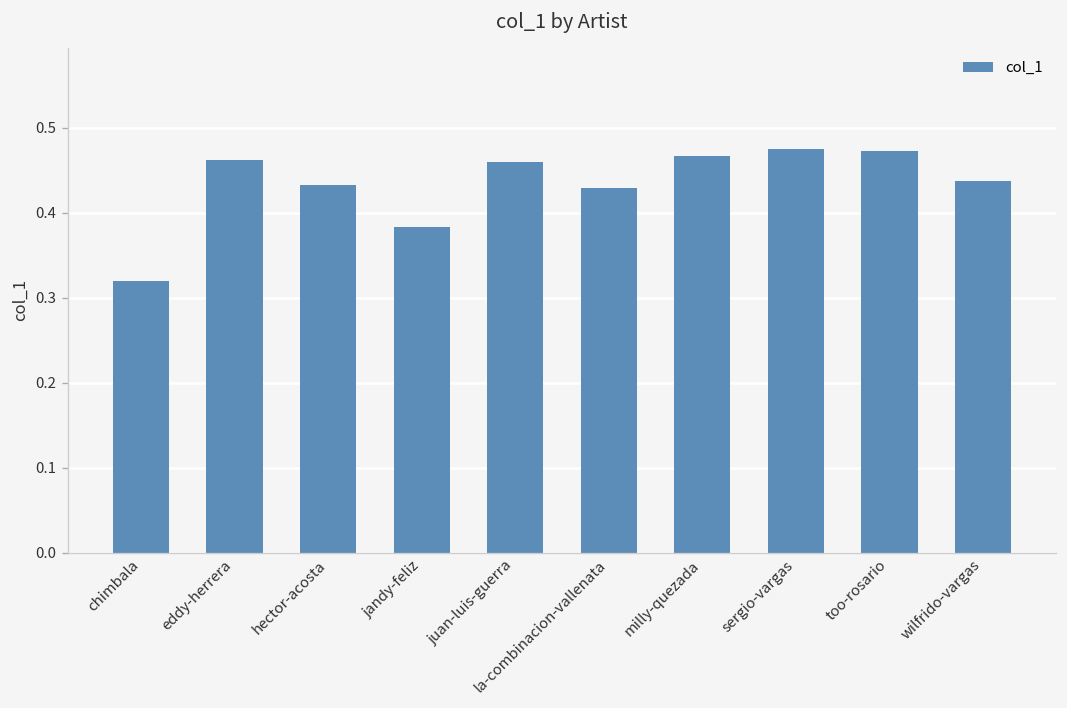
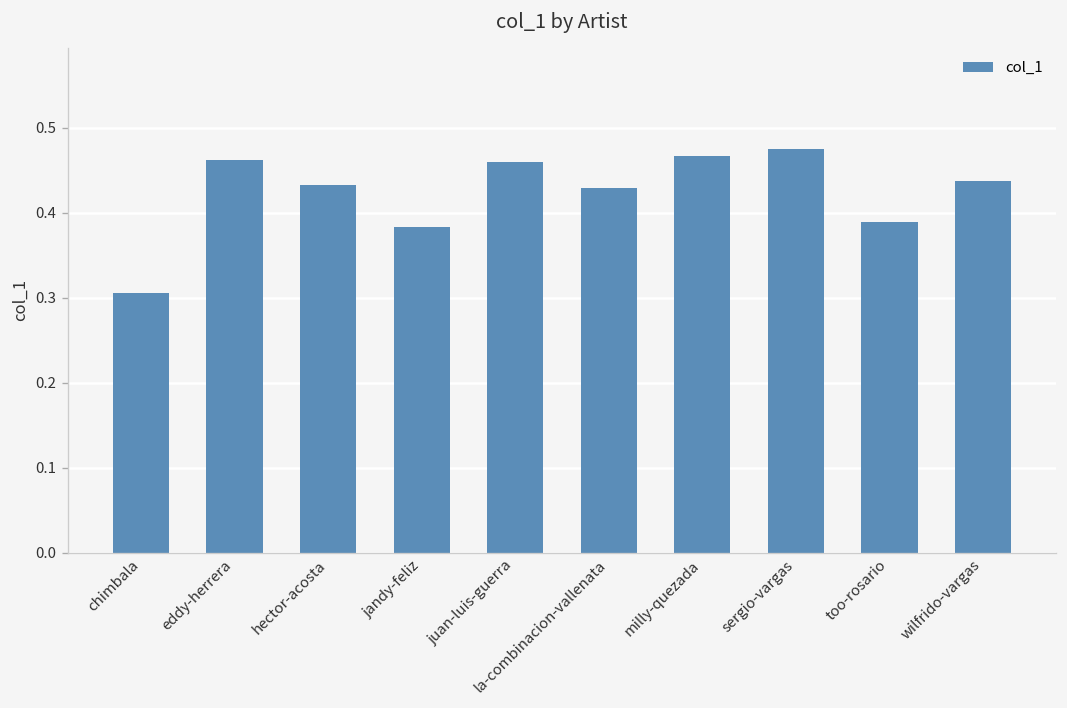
chimbala: 0.32 -> 0.30
too-rosario: 0.47 -> 0.39
